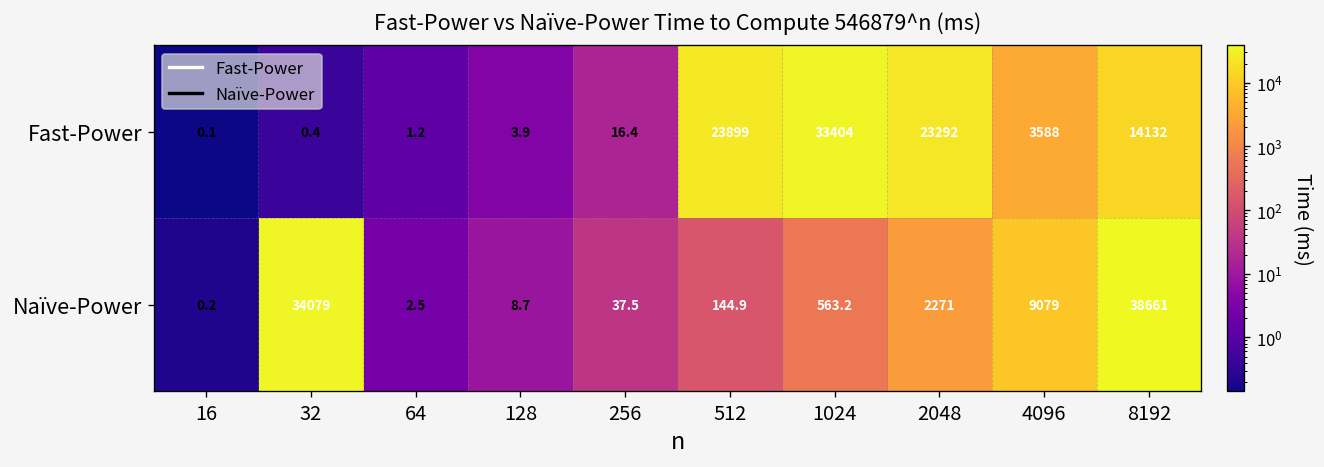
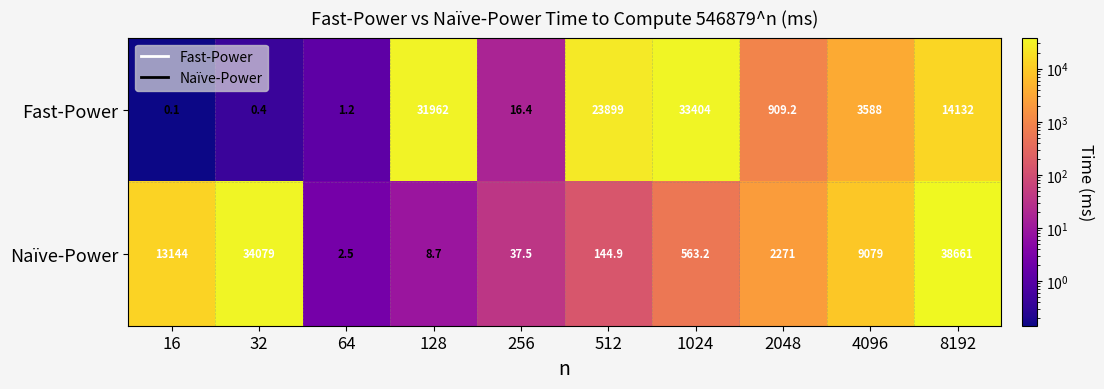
Fast-Power, 128: 3.9 -> 31962
Fast-Power, 2048: 23292 -> 909.2
Naïve-Power, 16: 0.2 -> 13144
